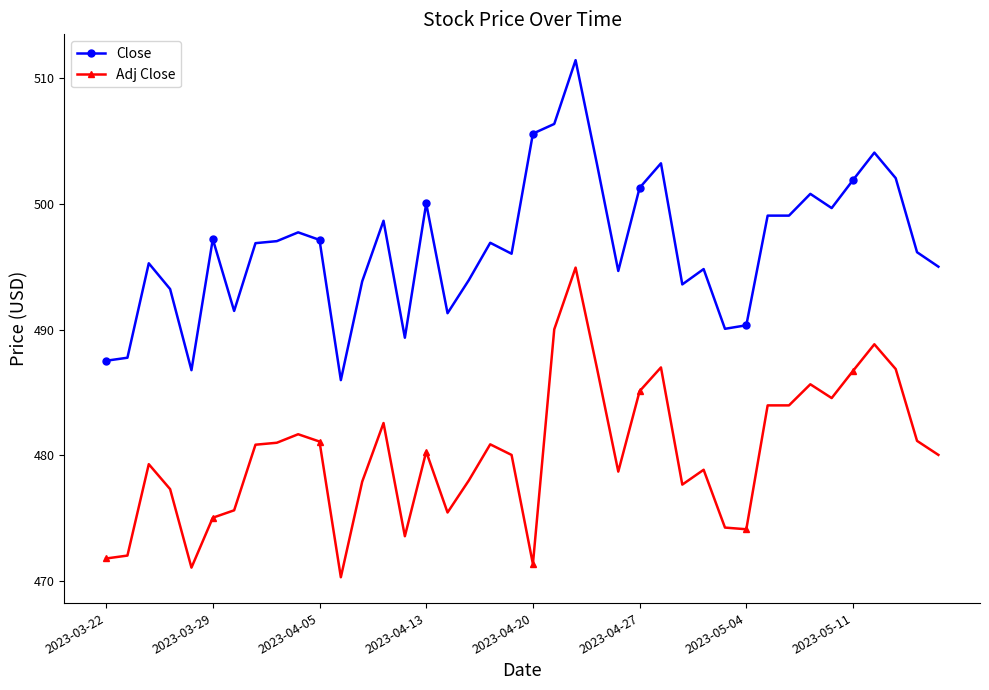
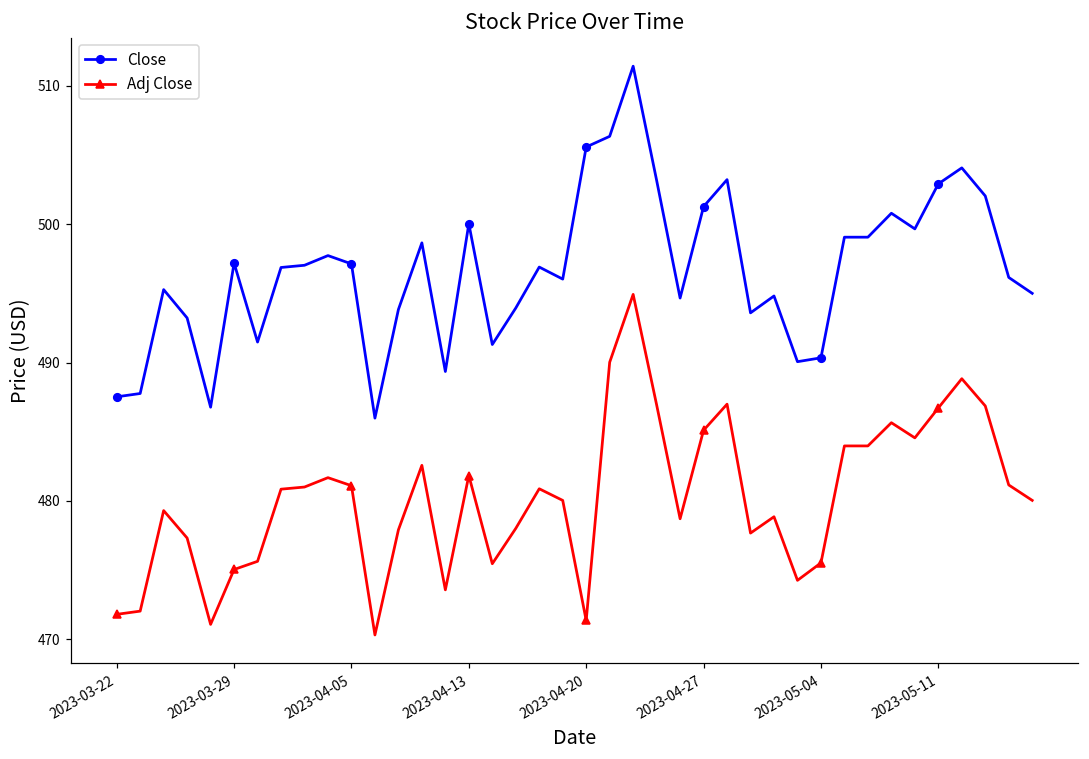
Adj Close, 2023-04-13: 480.3 -> 481.8
Adj Close, 2023-05-04: 474.1 -> 475.5
Close, 2023-05-11: 501.9 -> 502.9
